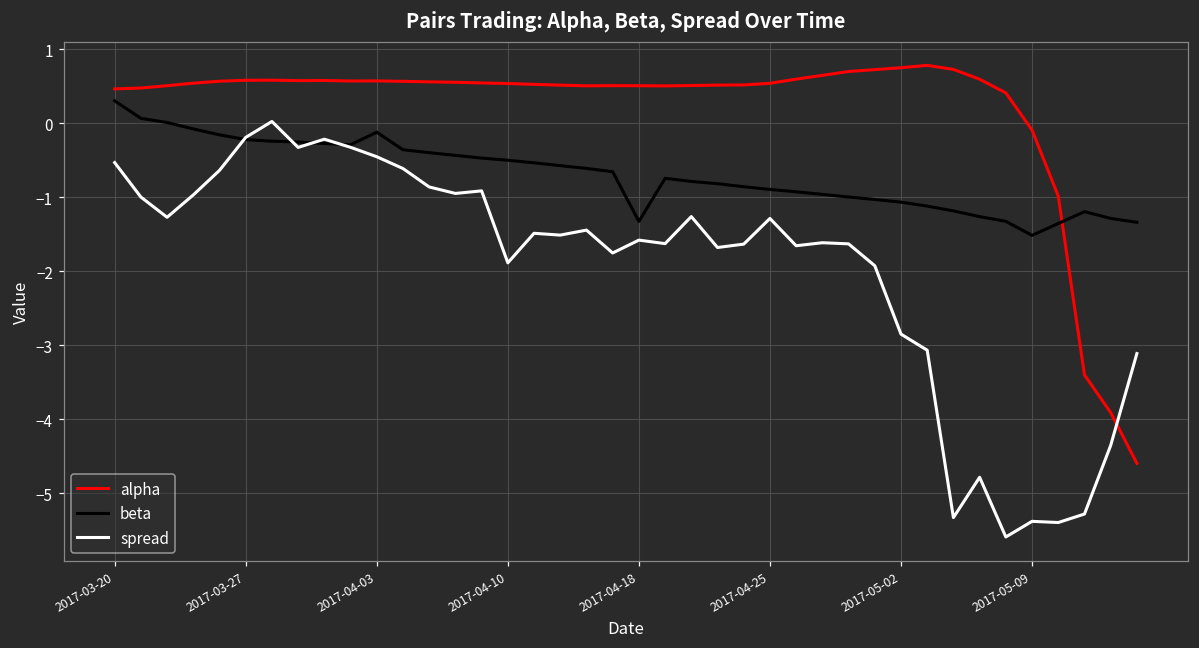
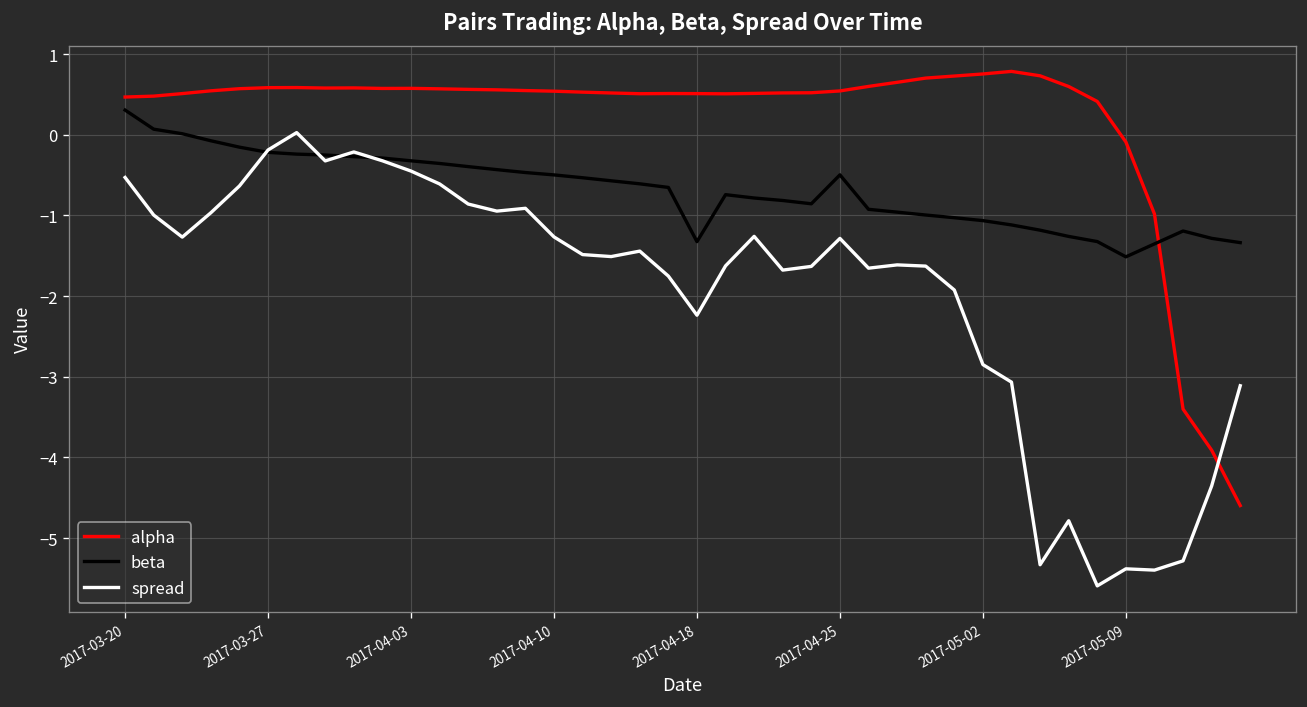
beta, 2017-04-03: -0.1 -> -0.3
spread, 2017-04-10: -1.9 -> -1.3
spread, 2017-04-18: -1.6 -> -2.2
beta, 2017-04-25: -0.9 -> -0.5
